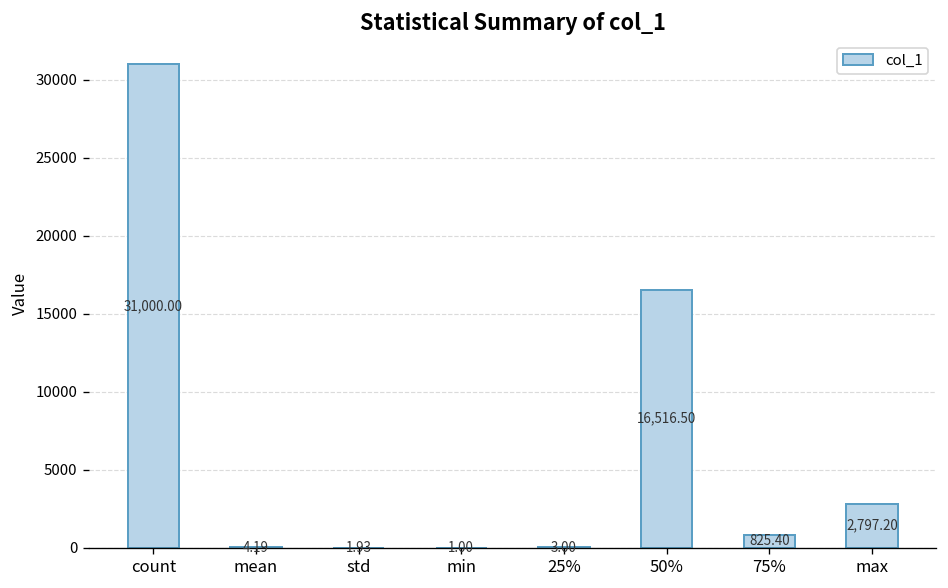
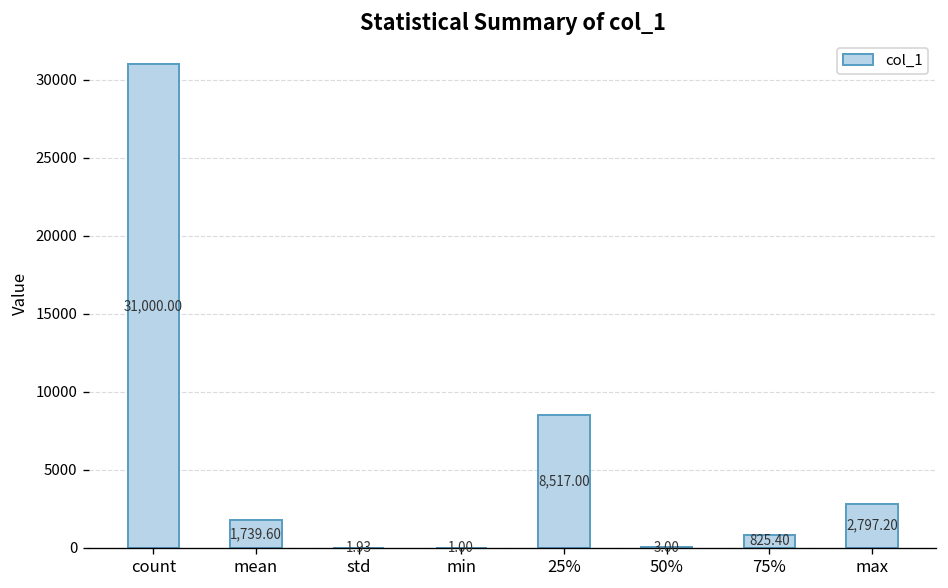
mean: 4.19 -> 1,739.60
25%: 3.00 -> 8,517.00
50%: 16,516.50 -> 3.00
